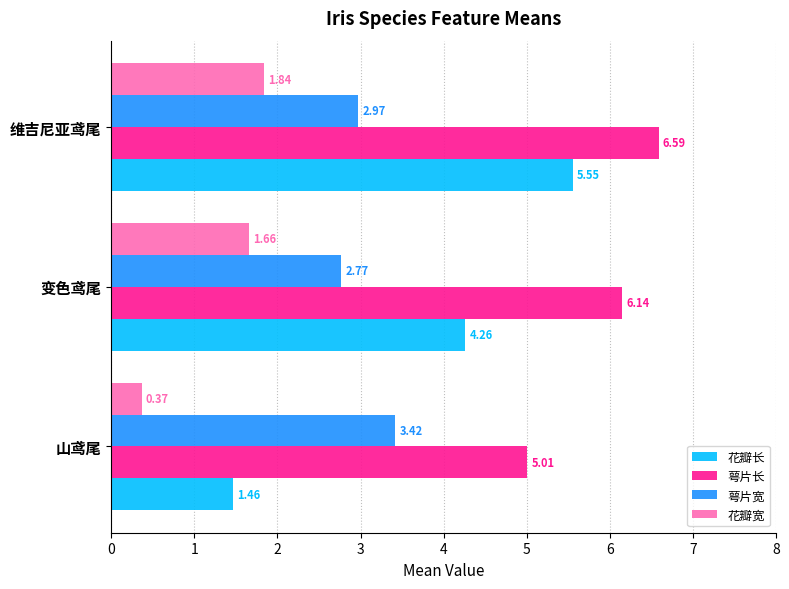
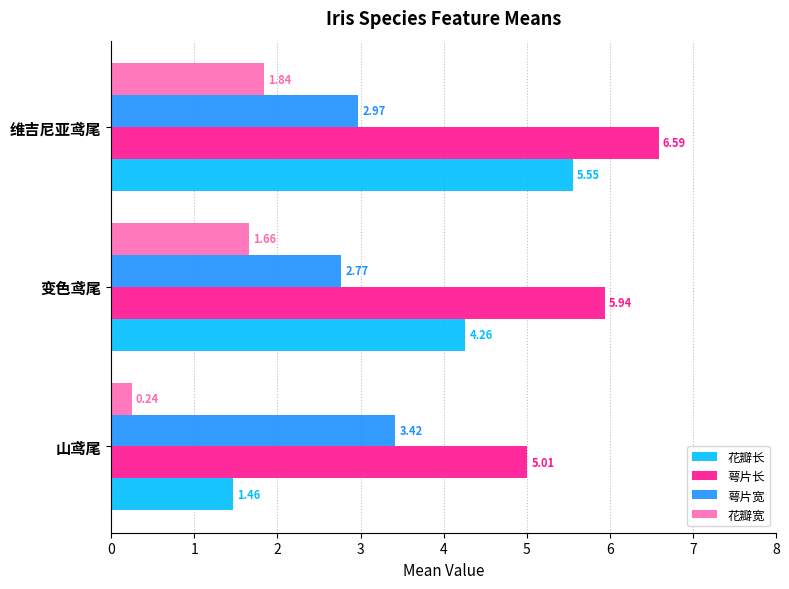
萼片长, 变色鸢尾: 6.14 -> 5.94
花瓣宽, 山鸢尾: 0.37 -> 0.24
